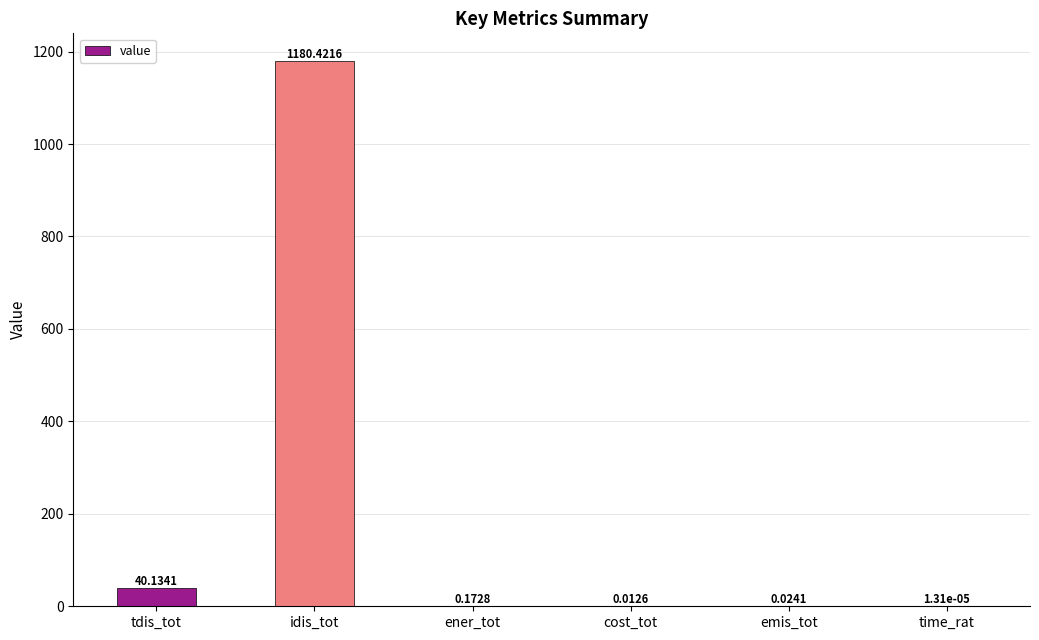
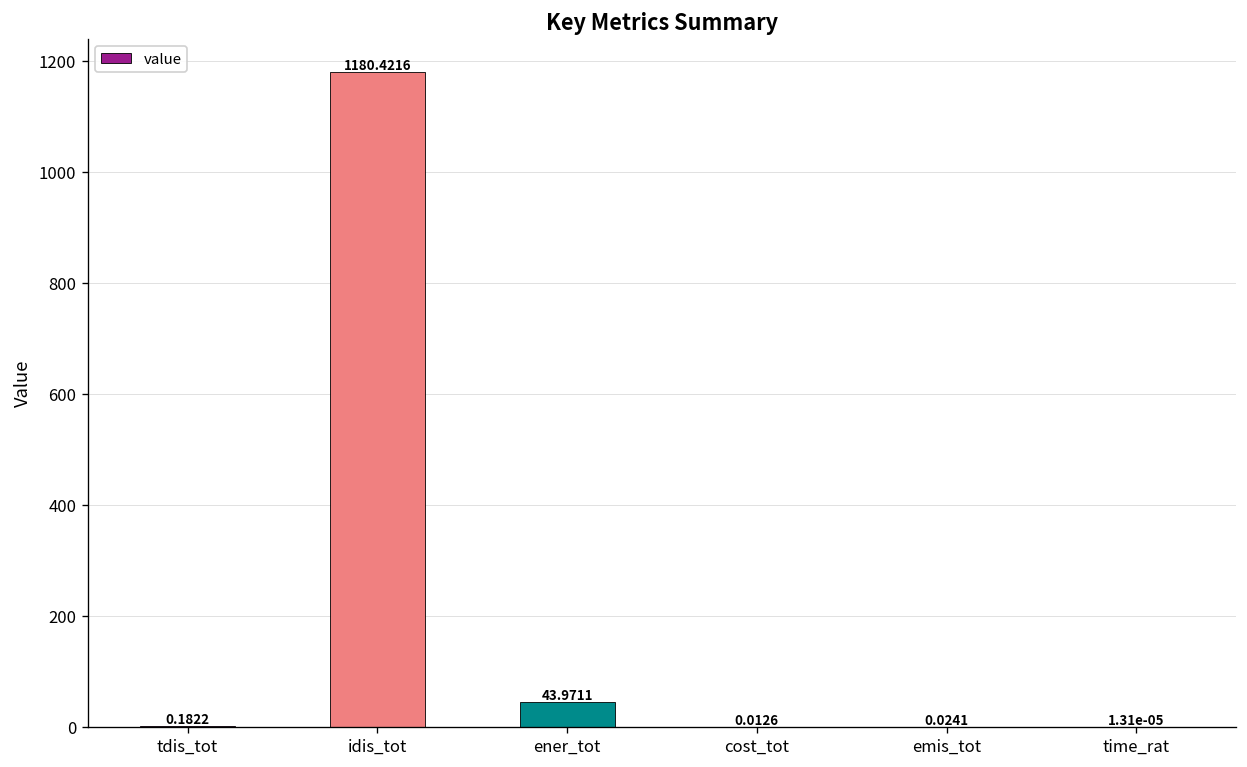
tdis_tot: 40.1341 -> 0.1822
ener_tot: 0.1728 -> 43.9711
